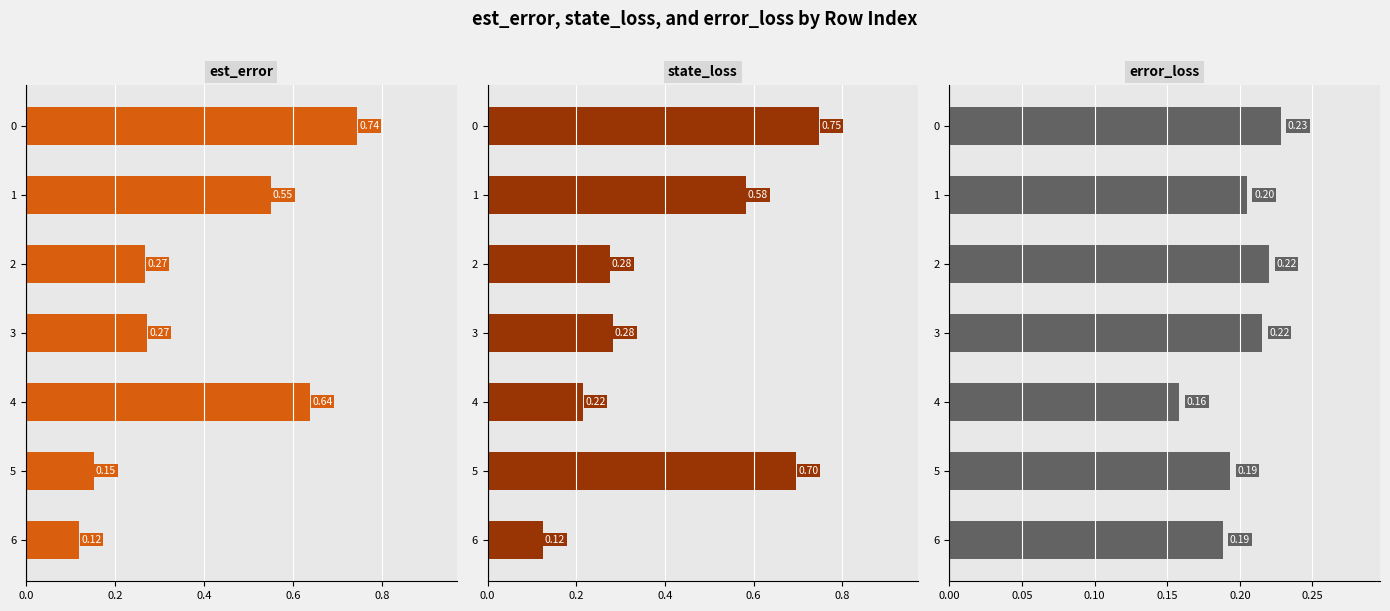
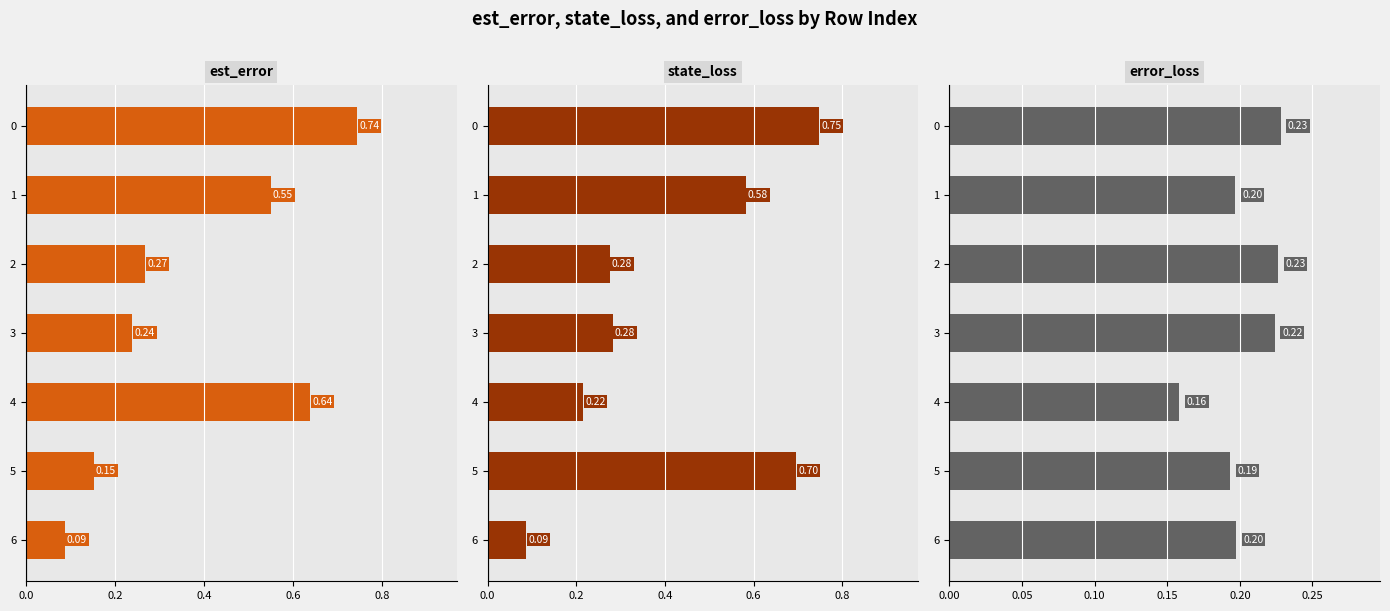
est_error, 3: 0.27 -> 0.24
est_error, 6: 0.12 -> 0.09
state_loss, 6: 0.12 -> 0.09
error_loss, 1: 0.205 -> 0.197
error_loss, 2: 0.22 -> 0.23
error_loss, 3: 0.215 -> 0.224
error_loss, 6: 0.19 -> 0.20
